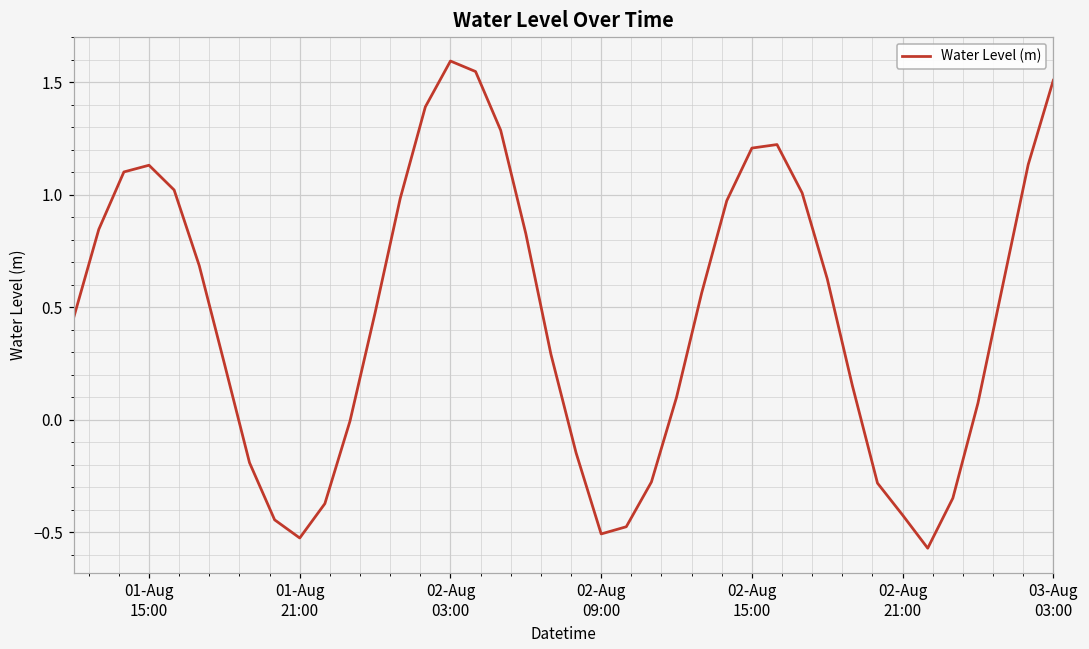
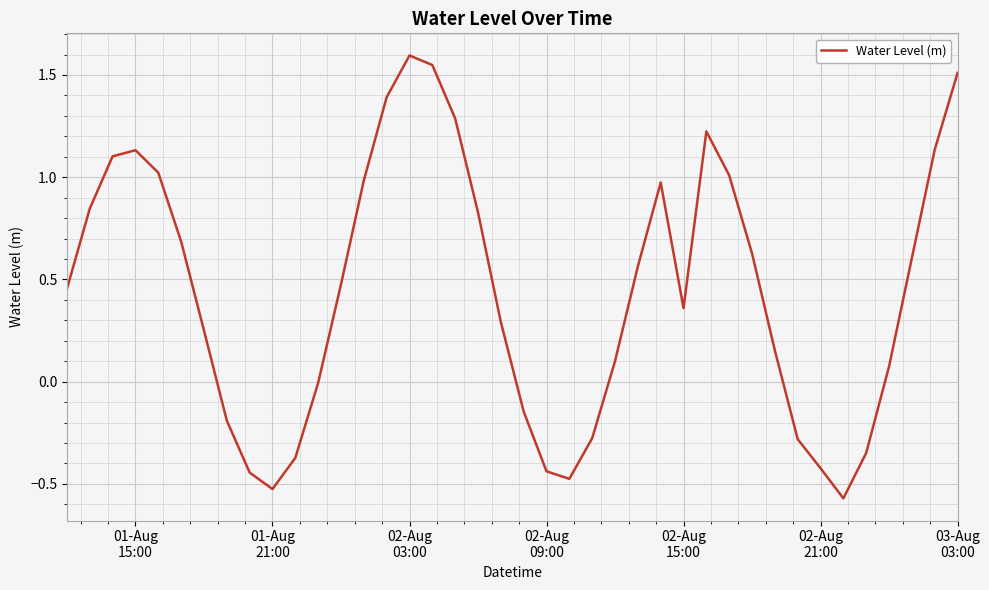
02-Aug 09:00: -0.51 -> -0.44
02-Aug 15:00: 1.21 -> 0.36
